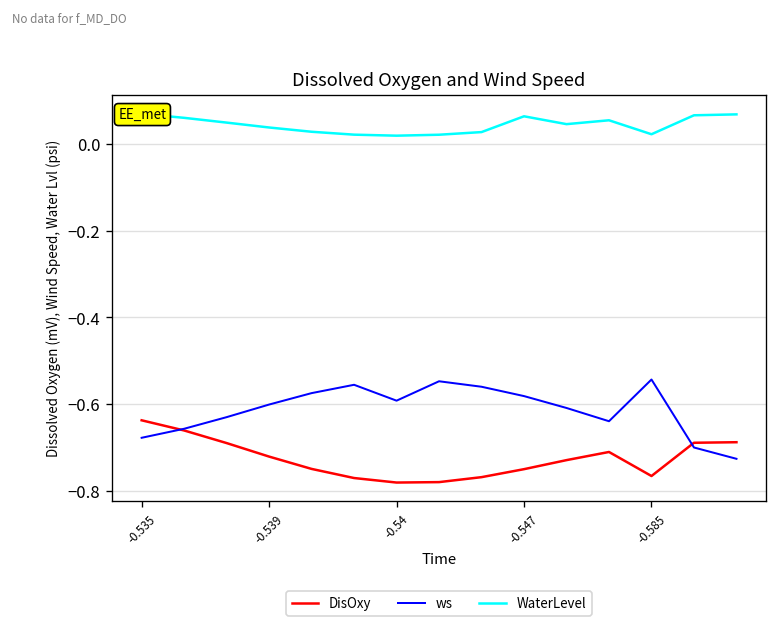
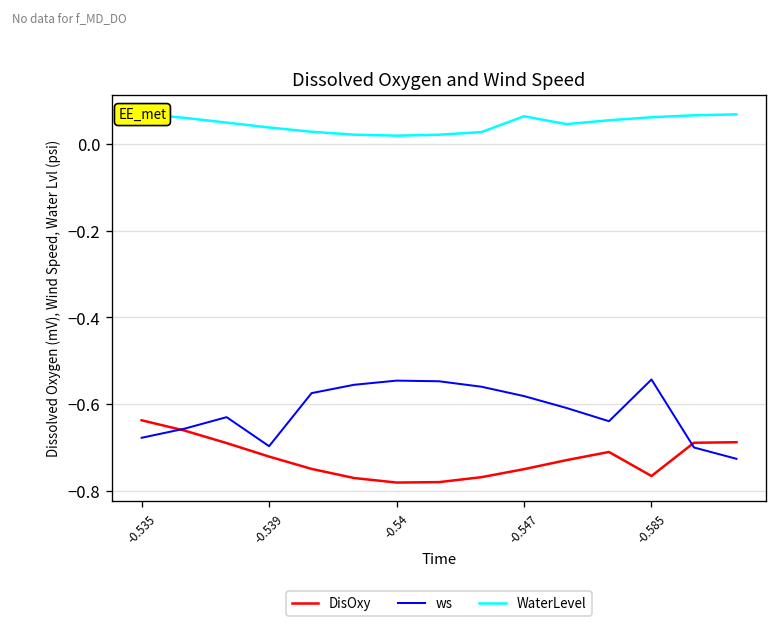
ws, -0.539: -0.60 -> -0.70
ws, -0.54: -0.59 -> -0.55
WaterLevel, -0.585: 0.02 -> 0.06
